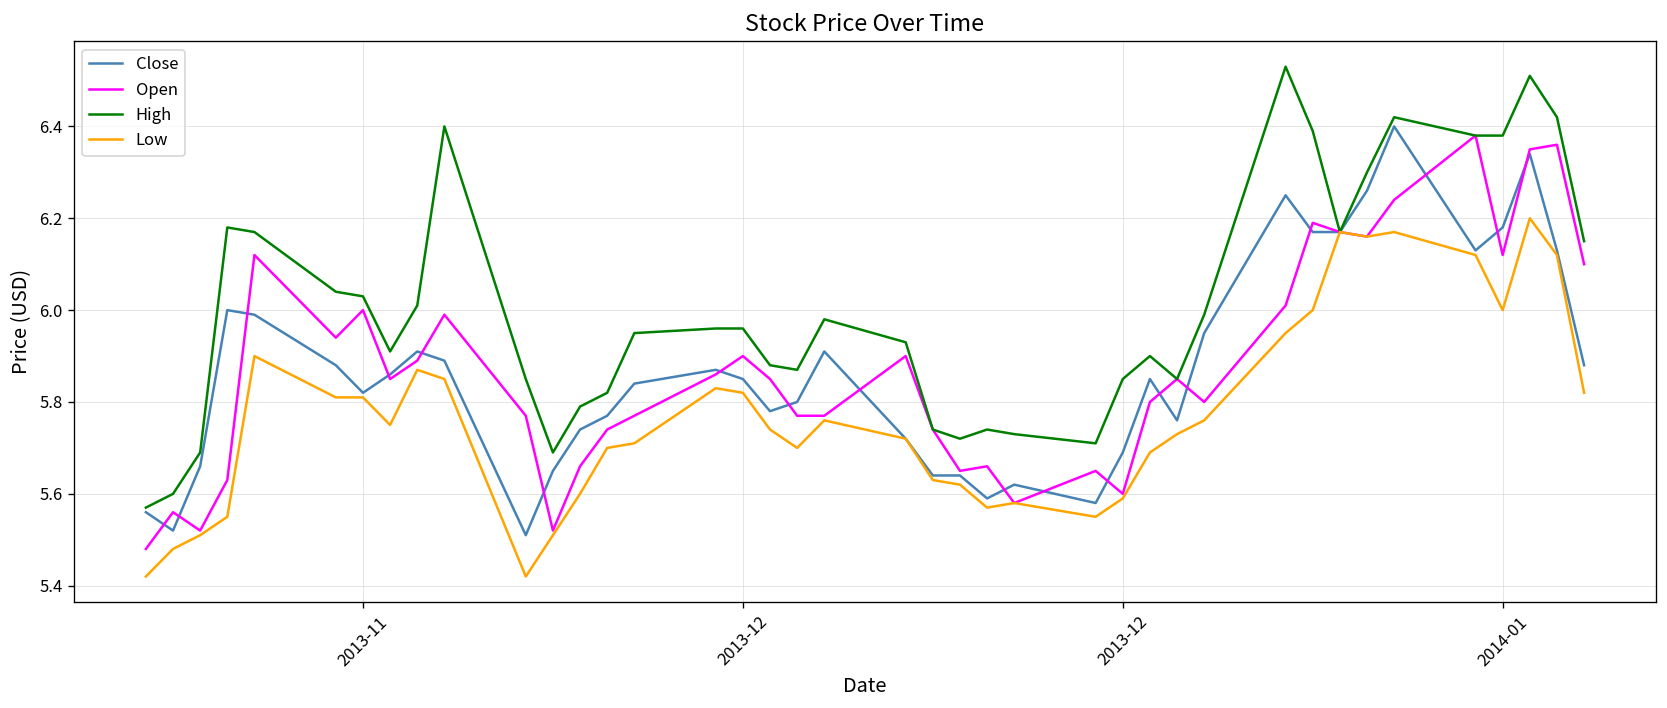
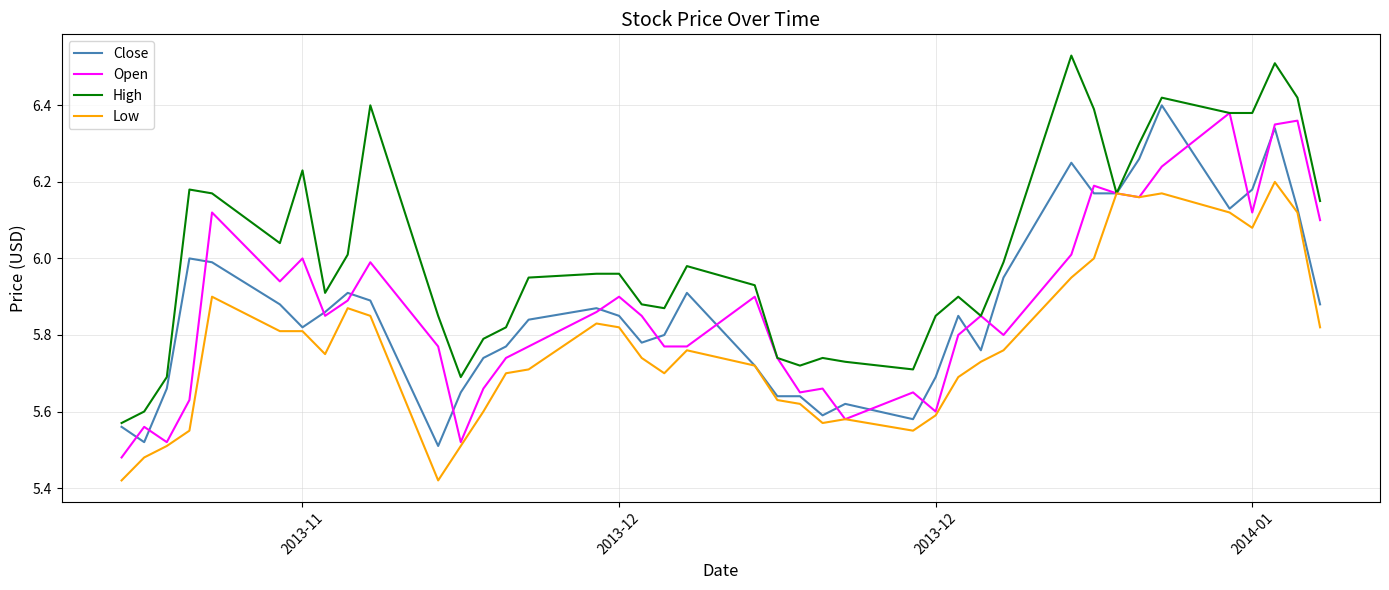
High, 2013-11: 6.03 -> 6.23
Low, 2014-01: 6.00 -> 6.08
